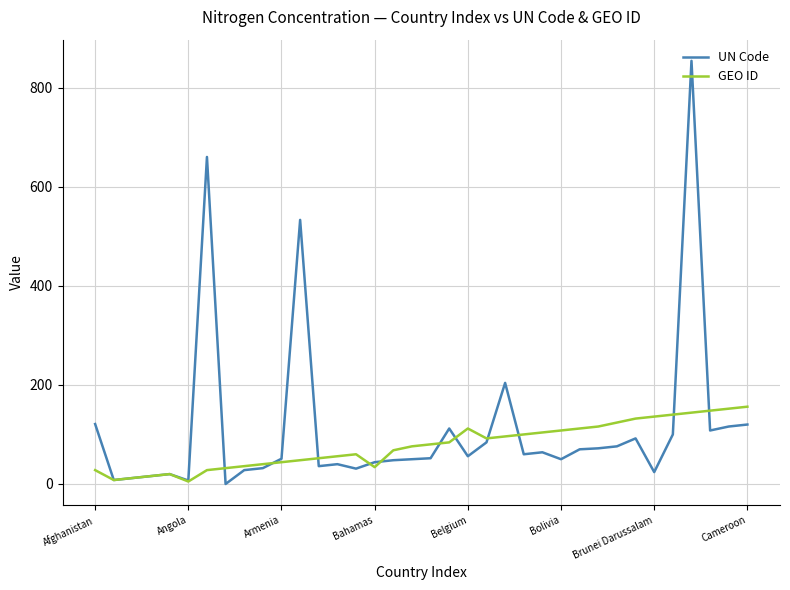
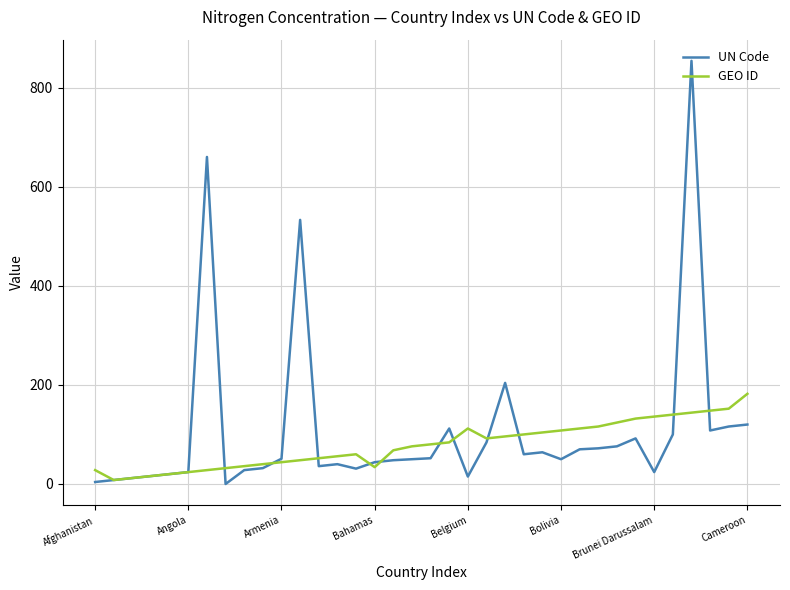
UN Code, Afghanistan: 120 -> 0
UN Code, Angola: 10 -> 20
GEO ID, Angola: 10 -> 20
UN Code, Belgium: 60 -> 20
GEO ID, Cameroon: 160 -> 180
